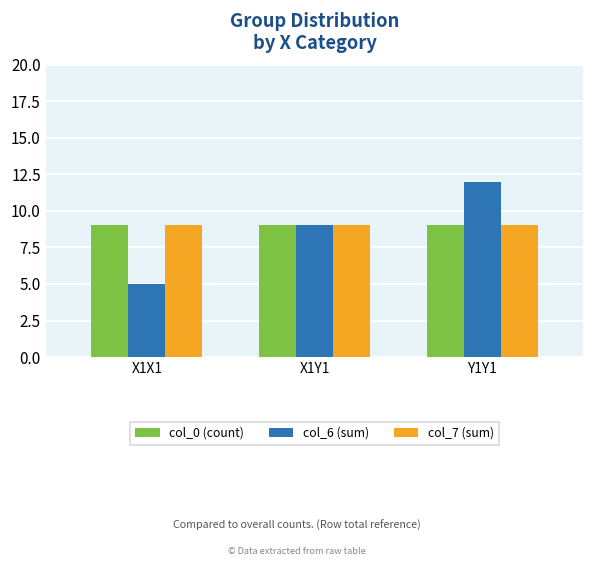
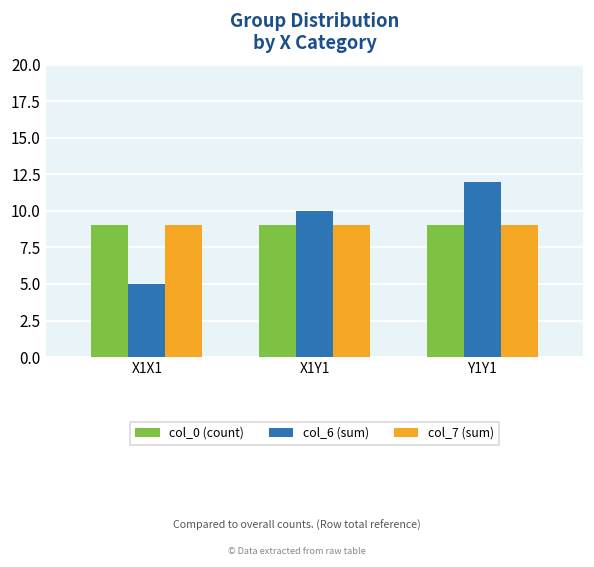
col_6 (sum), X1Y1: 9 -> 10
